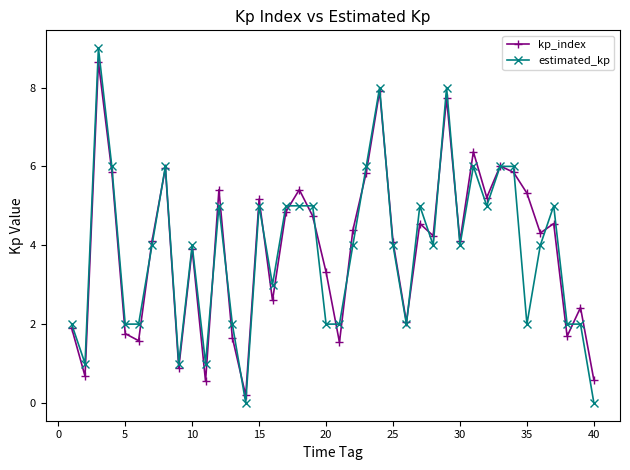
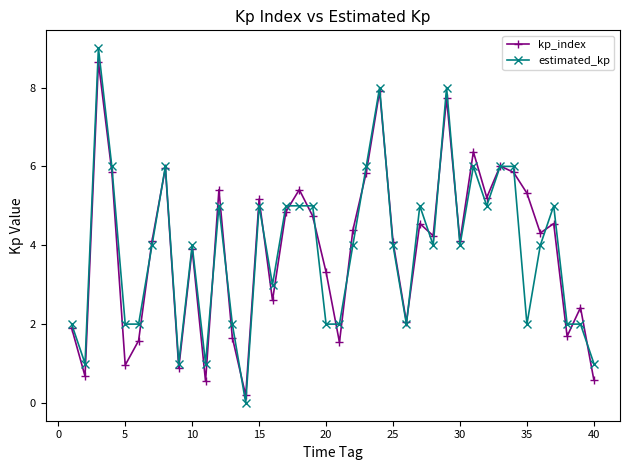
kp_index, 5: 1.8 -> 1.0
estimated_kp, 40: 0 -> 1
